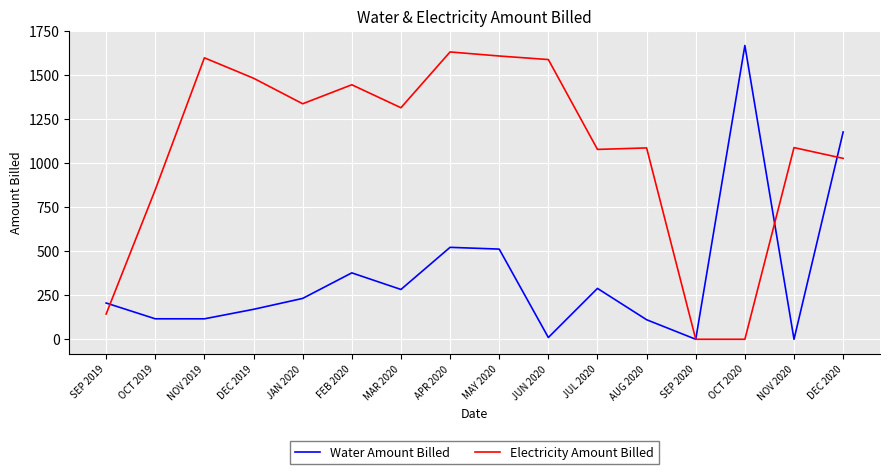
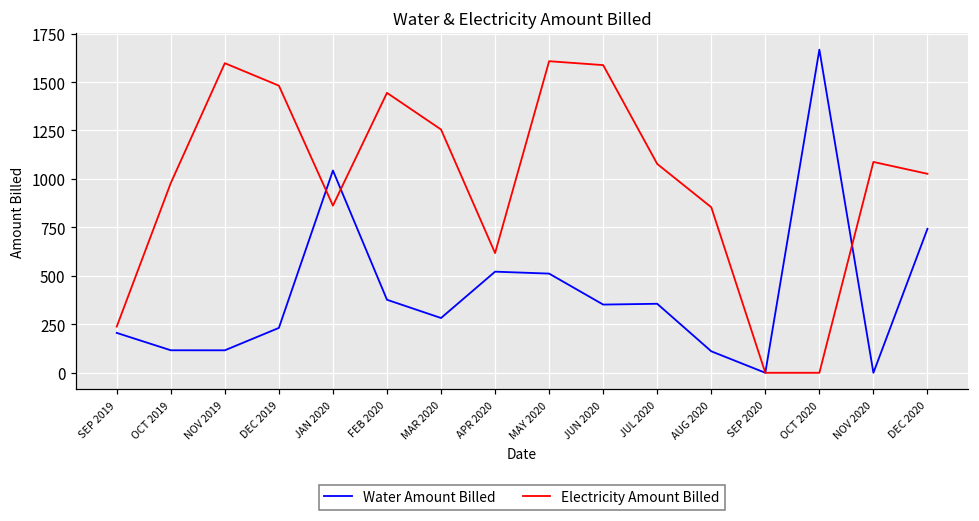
Electricity Amount Billed, SEP 2019: 140 -> 240
Electricity Amount Billed, OCT 2019: 850 -> 980
Water Amount Billed, DEC 2019: 170 -> 230
Water Amount Billed, JAN 2020: 230 -> 1040
Electricity Amount Billed, JAN 2020: 1340 -> 860
Electricity Amount Billed, MAR 2020: 1310 -> 1260
Electricity Amount Billed, APR 2020: 1630 -> 620
Water Amount Billed, JUN 2020: 10 -> 350
Water Amount Billed, JUL 2020: 290 -> 360
Electricity Amount Billed, AUG 2020: 1090 -> 850
Water Amount Billed, DEC 2020: 1180 -> 740
